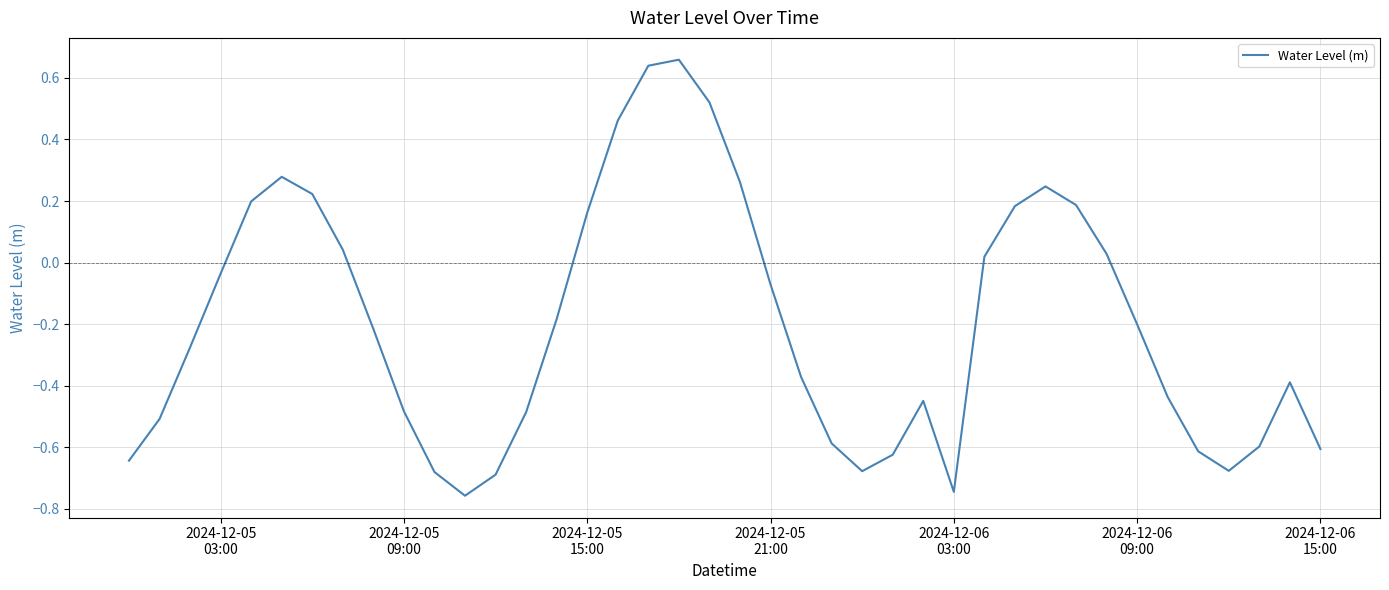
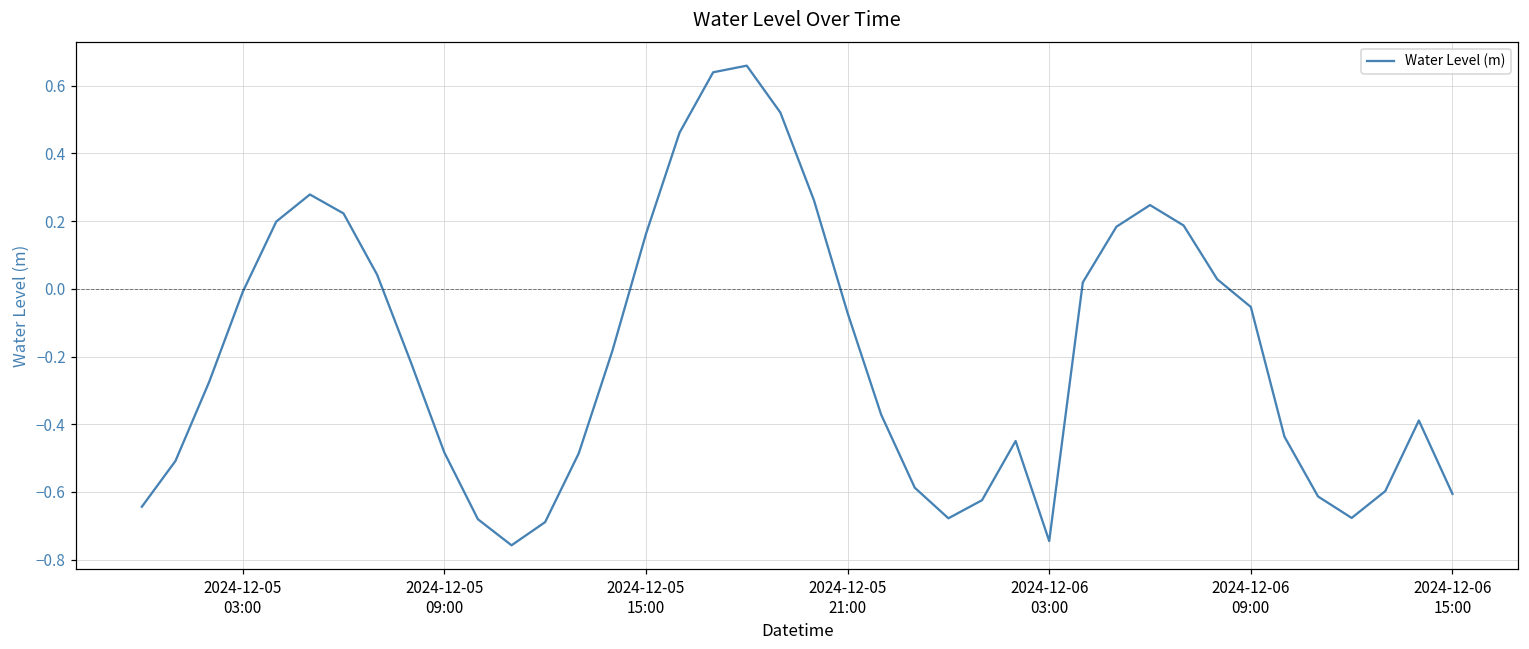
2024-12-05 03:00: -0.04 -> -0.01
2024-12-06 09:00: -0.20 -> -0.05
